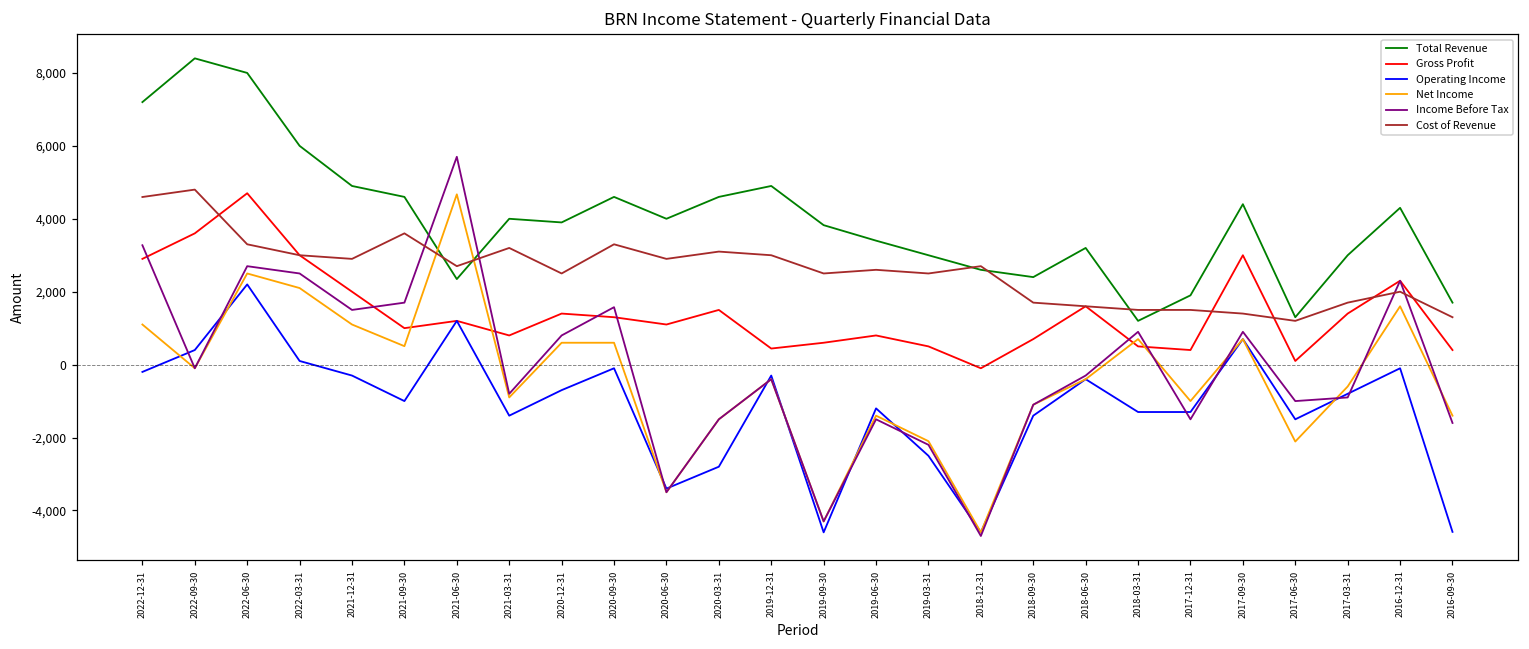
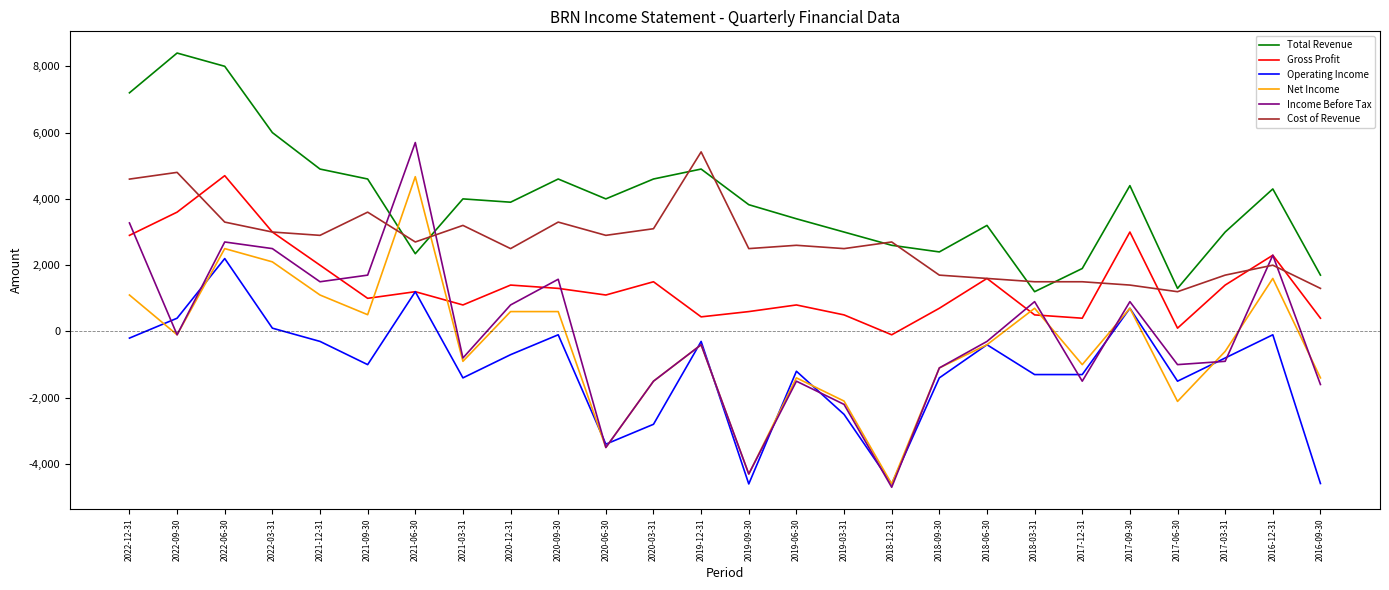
Cost of Revenue, 2019-12-31: 3,000 -> 5,400
